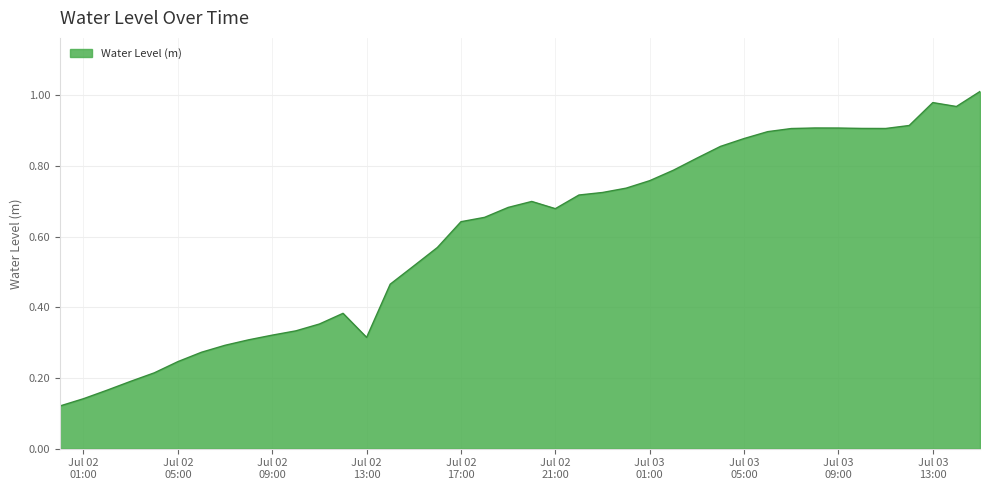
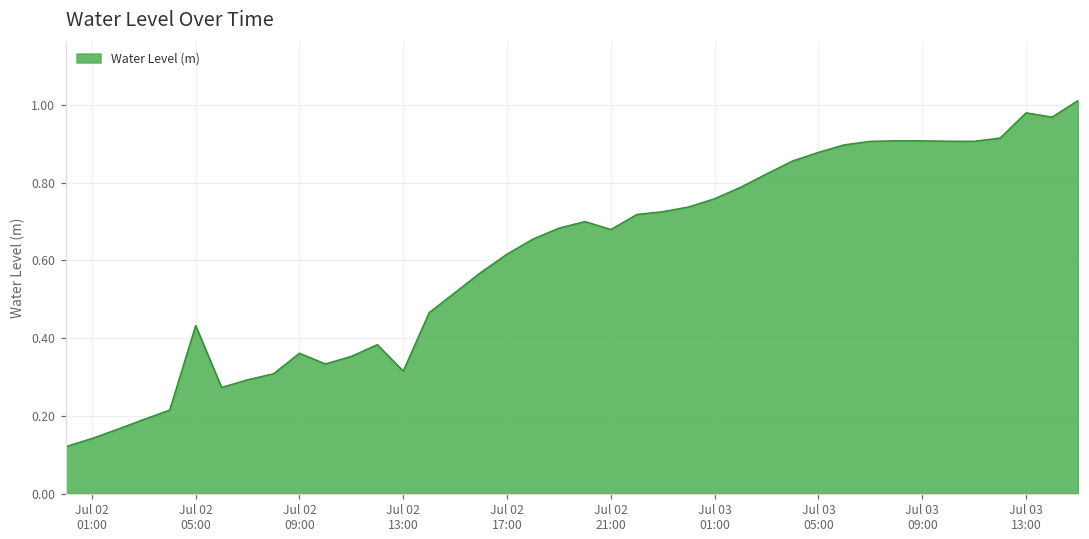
Jul 02 05:00: 0.25 -> 0.43
Jul 02 09:00: 0.32 -> 0.36
Jul 02 17:00: 0.64 -> 0.62
